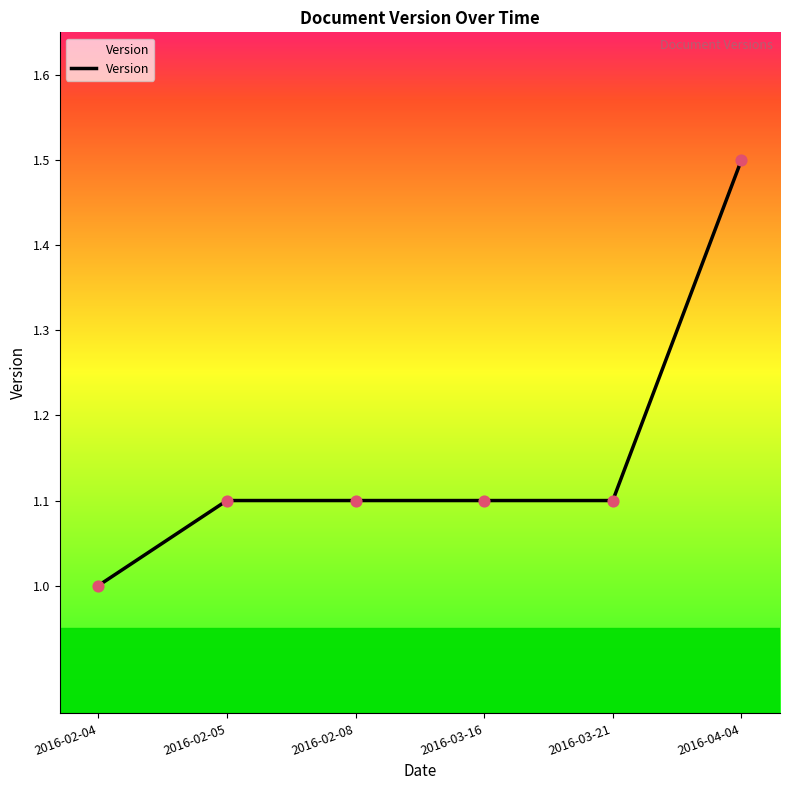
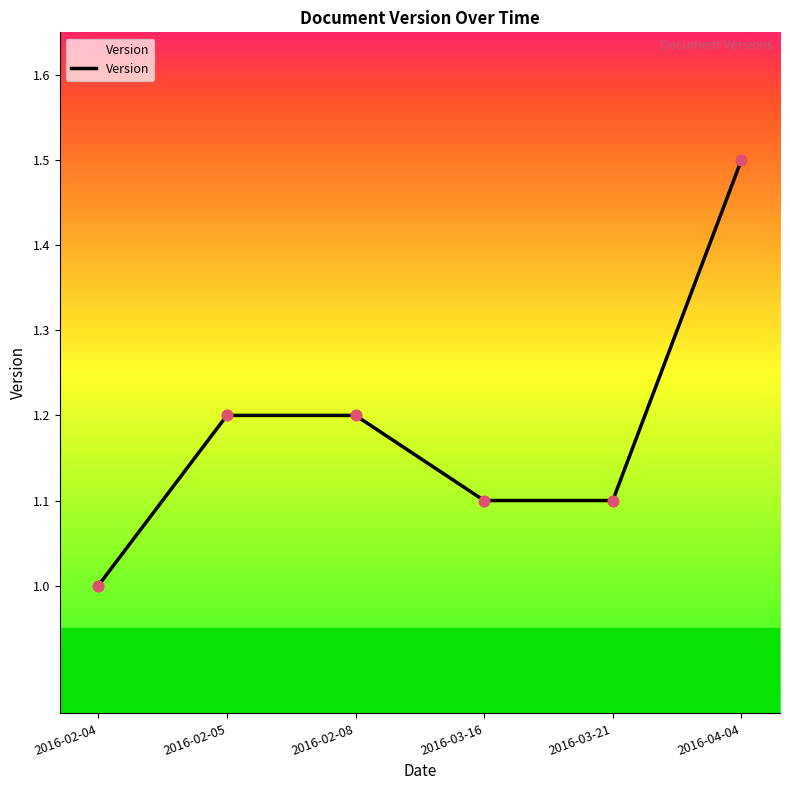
2016-02-05: 1.1 -> 1.2
2016-02-08: 1.1 -> 1.2
